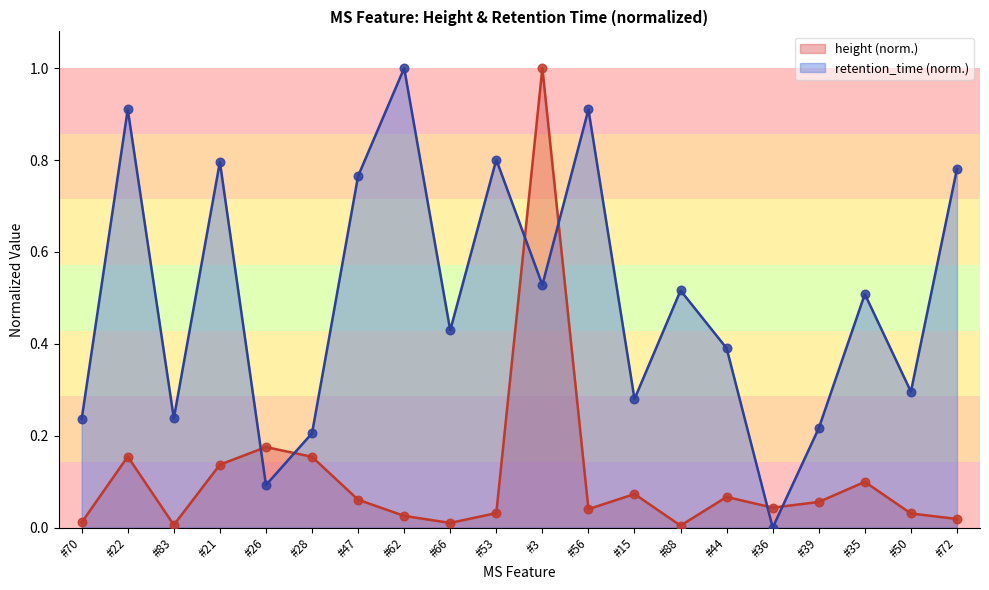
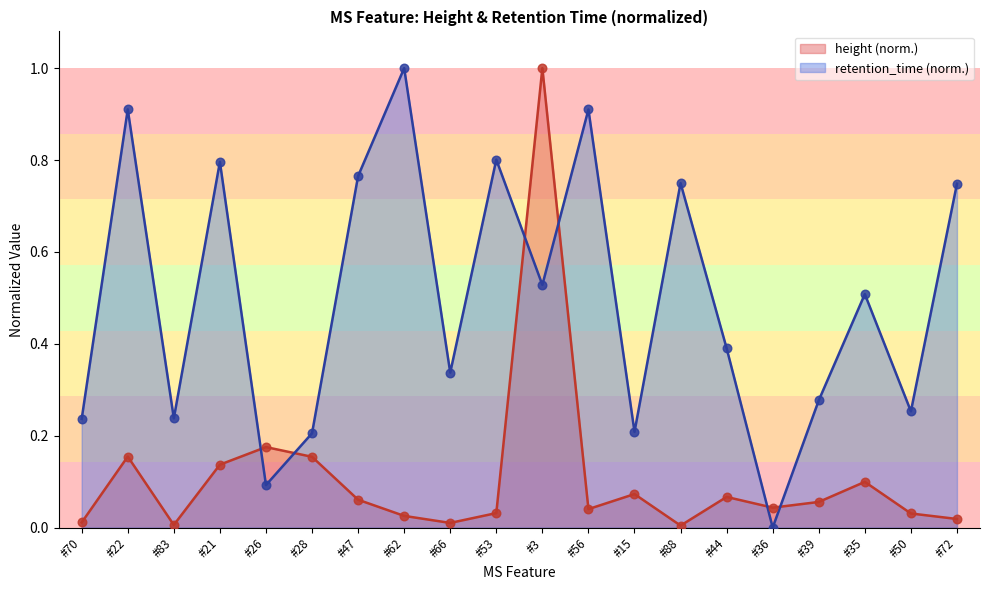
retention_time (norm.), #66: 0.43 -> 0.34
retention_time (norm.), #15: 0.28 -> 0.21
retention_time (norm.), #88: 0.52 -> 0.75
retention_time (norm.), #39: 0.22 -> 0.28
retention_time (norm.), #50: 0.30 -> 0.25
retention_time (norm.), #72: 0.78 -> 0.75
